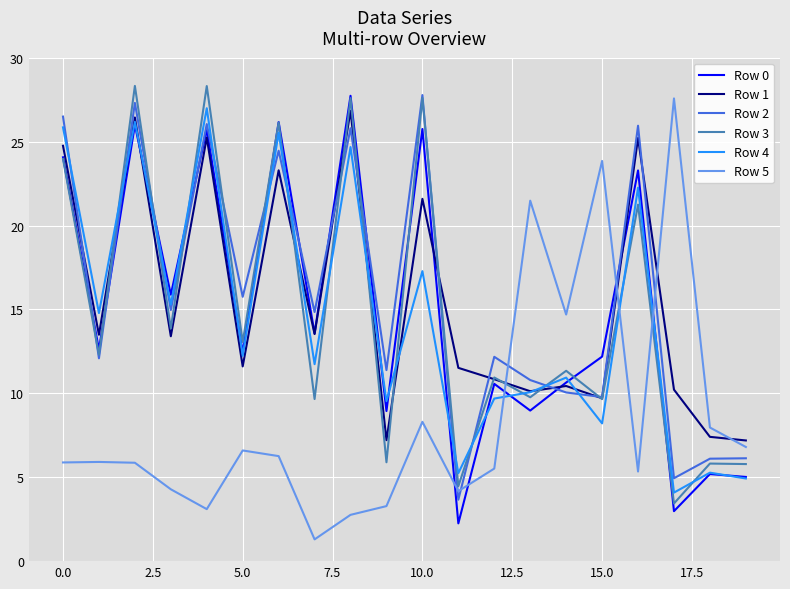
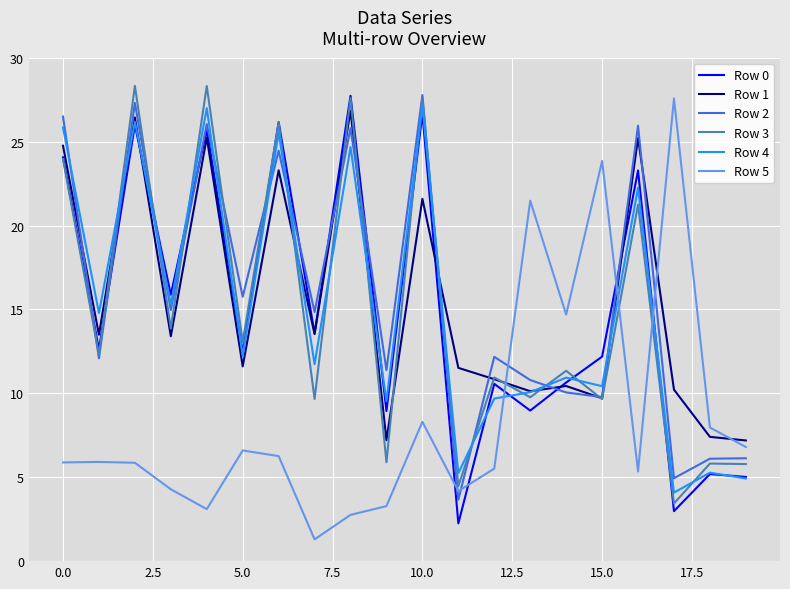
Row 0, 10.0: 25.8 -> 26.7
Row 4, 10.0: 17.3 -> 27.1
Row 4, 15.0: 8.2 -> 10.4
